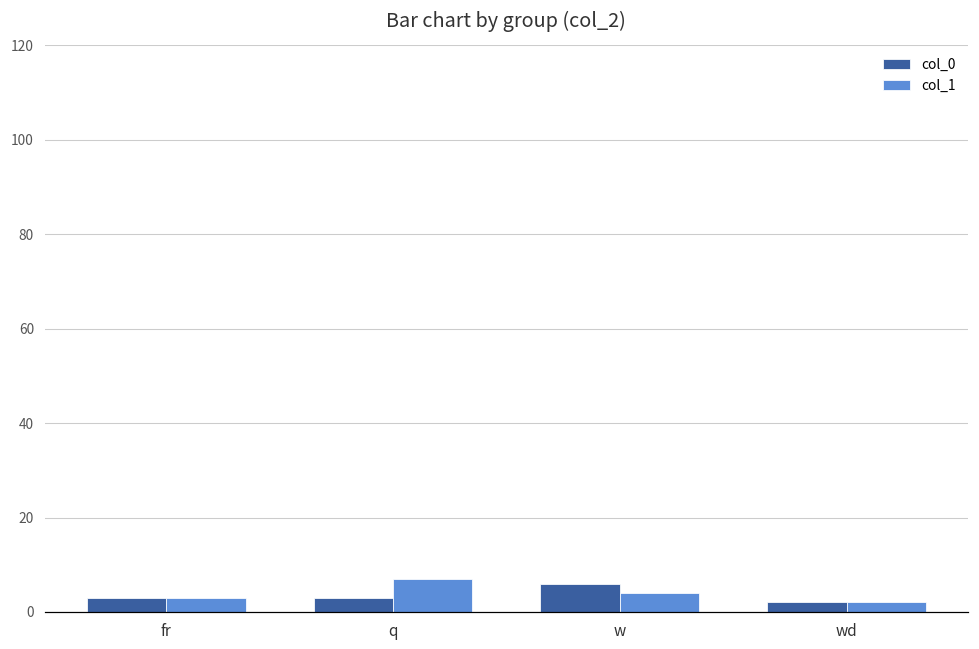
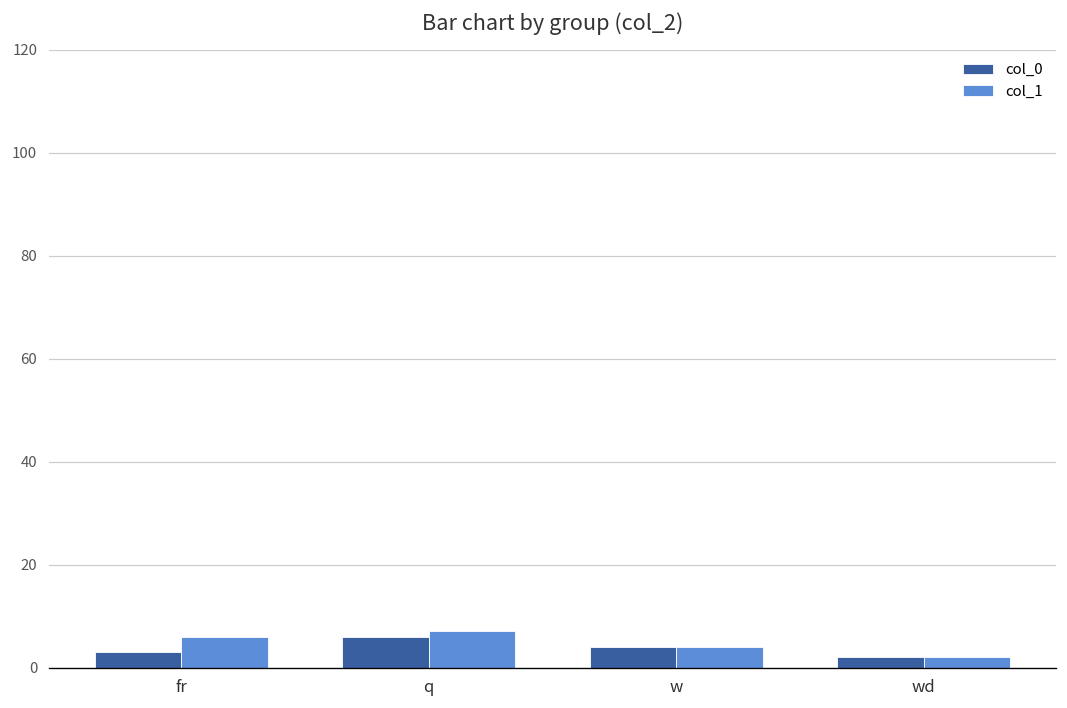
col_1, fr: 3 -> 6
col_0, q: 3 -> 6
col_0, w: 6 -> 4
